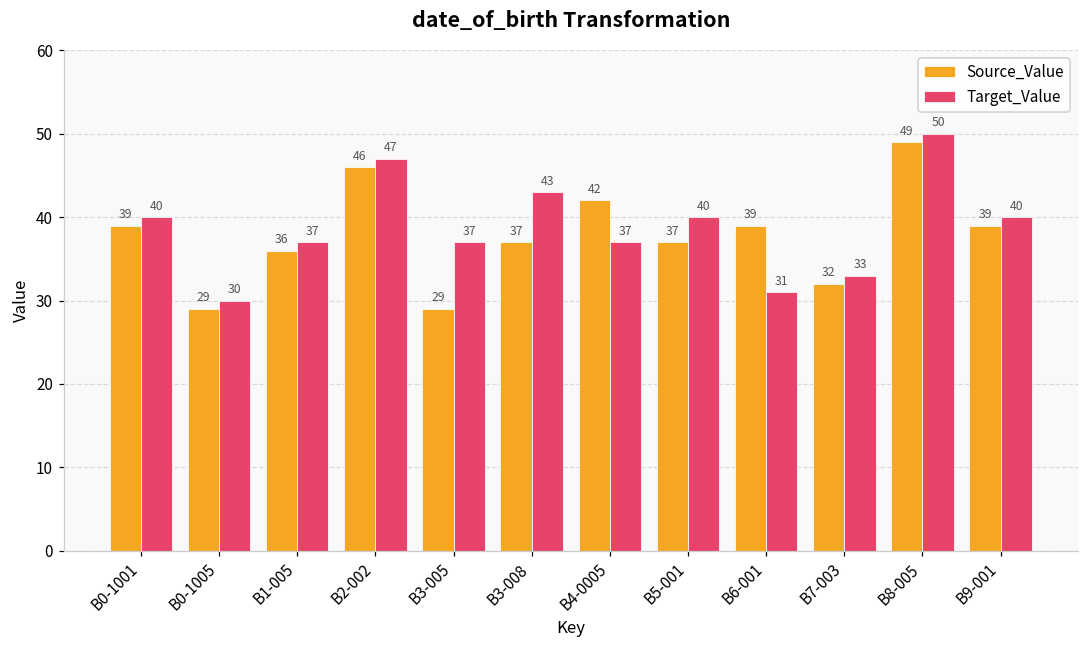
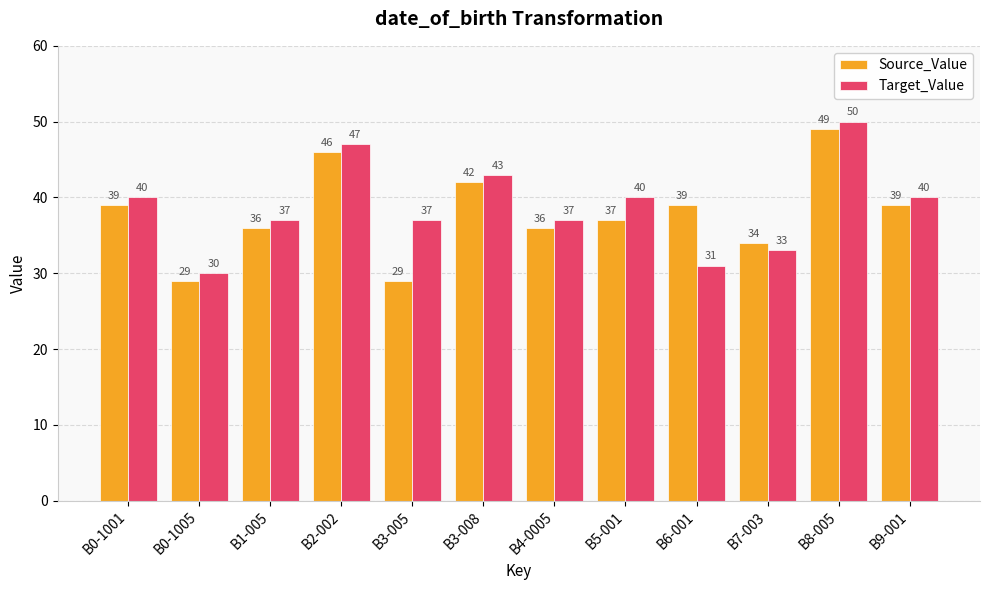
Source_Value, B3-008: 37 -> 42
Source_Value, B4-0005: 42 -> 36
Source_Value, B7-003: 32 -> 34
